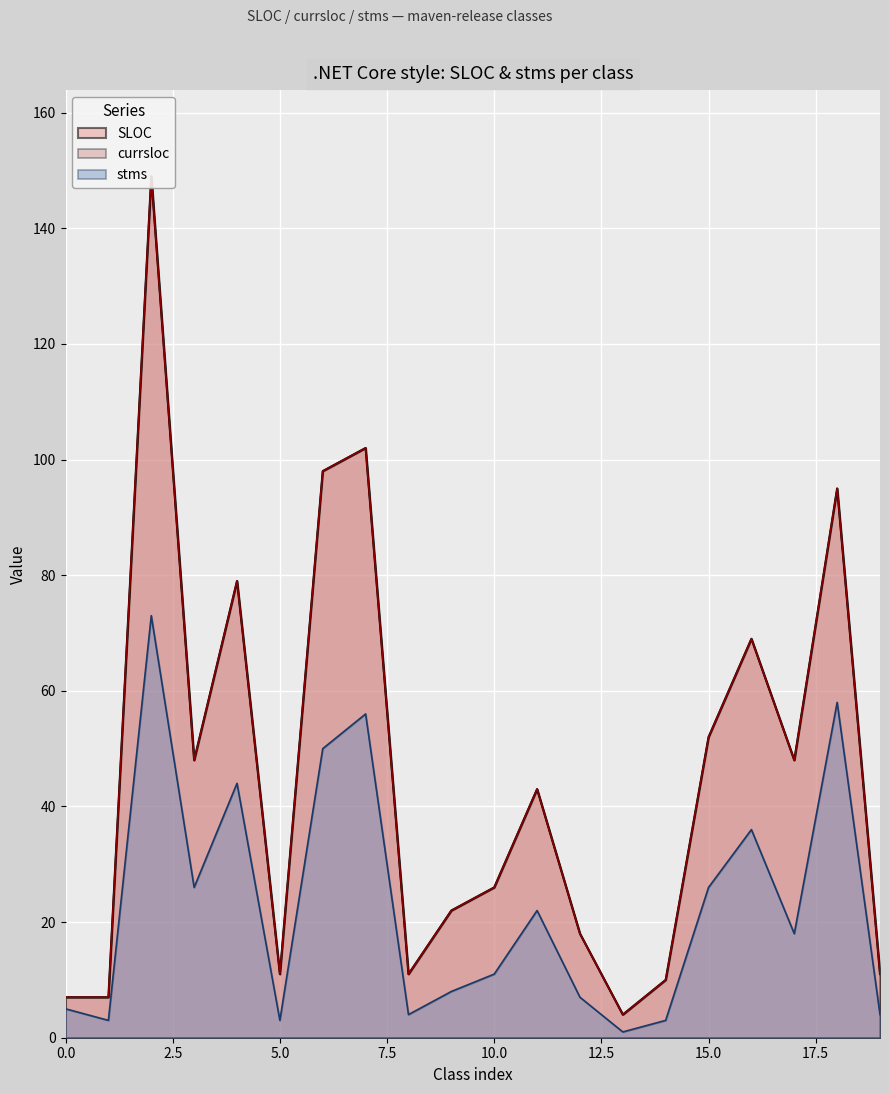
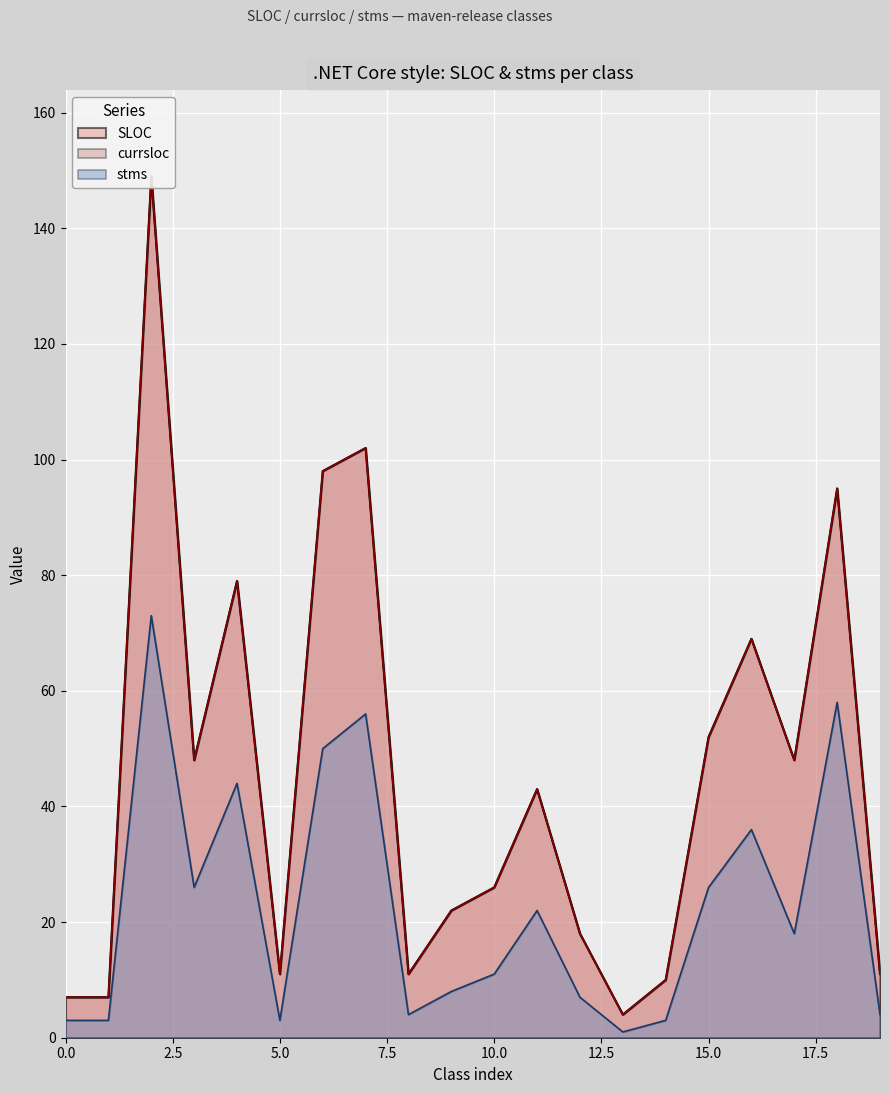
stms, 0.0: 5 -> 3
